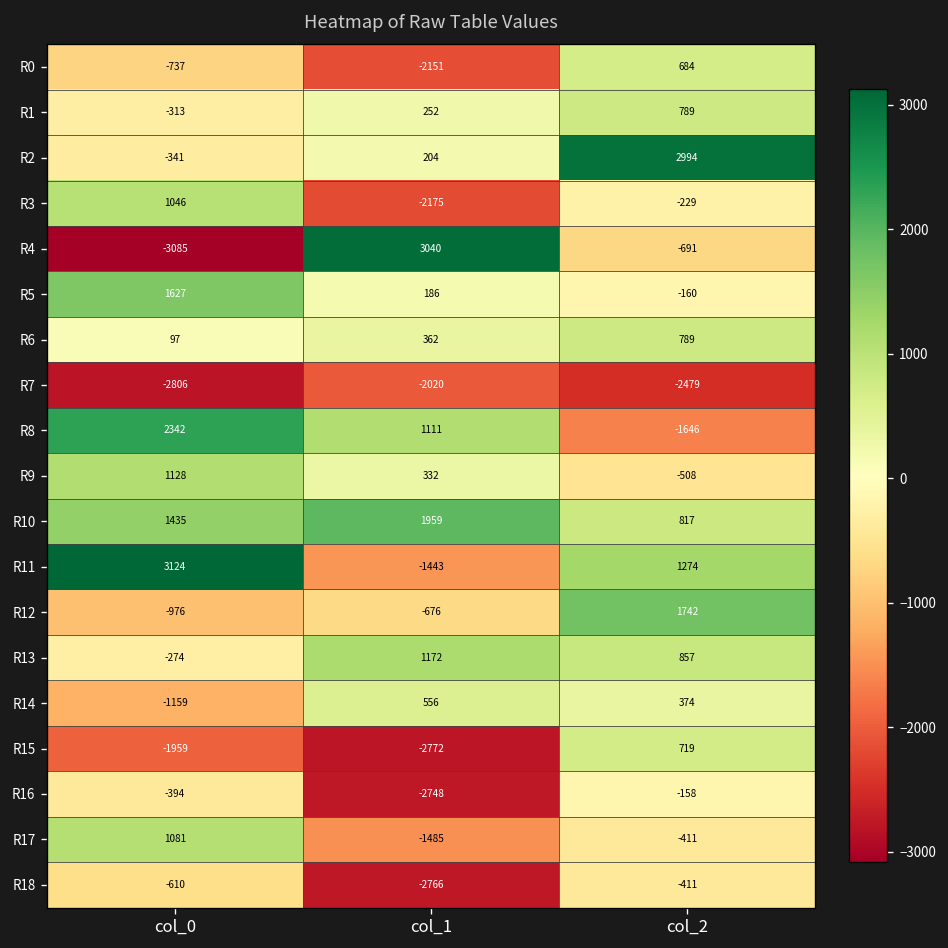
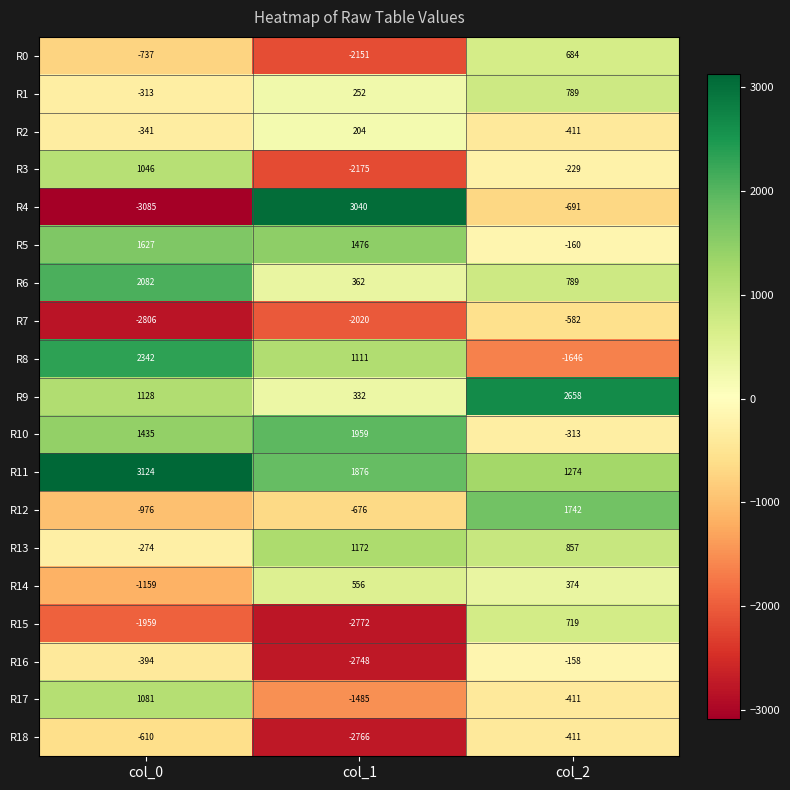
R2, col_2: 2994 -> -411
R5, col_1: 186 -> 1476
R6, col_0: 97 -> 2082
R7, col_2: -2479 -> -582
R9, col_2: -508 -> 2658
R10, col_2: 817 -> -313
R11, col_1: -1443 -> 1876
